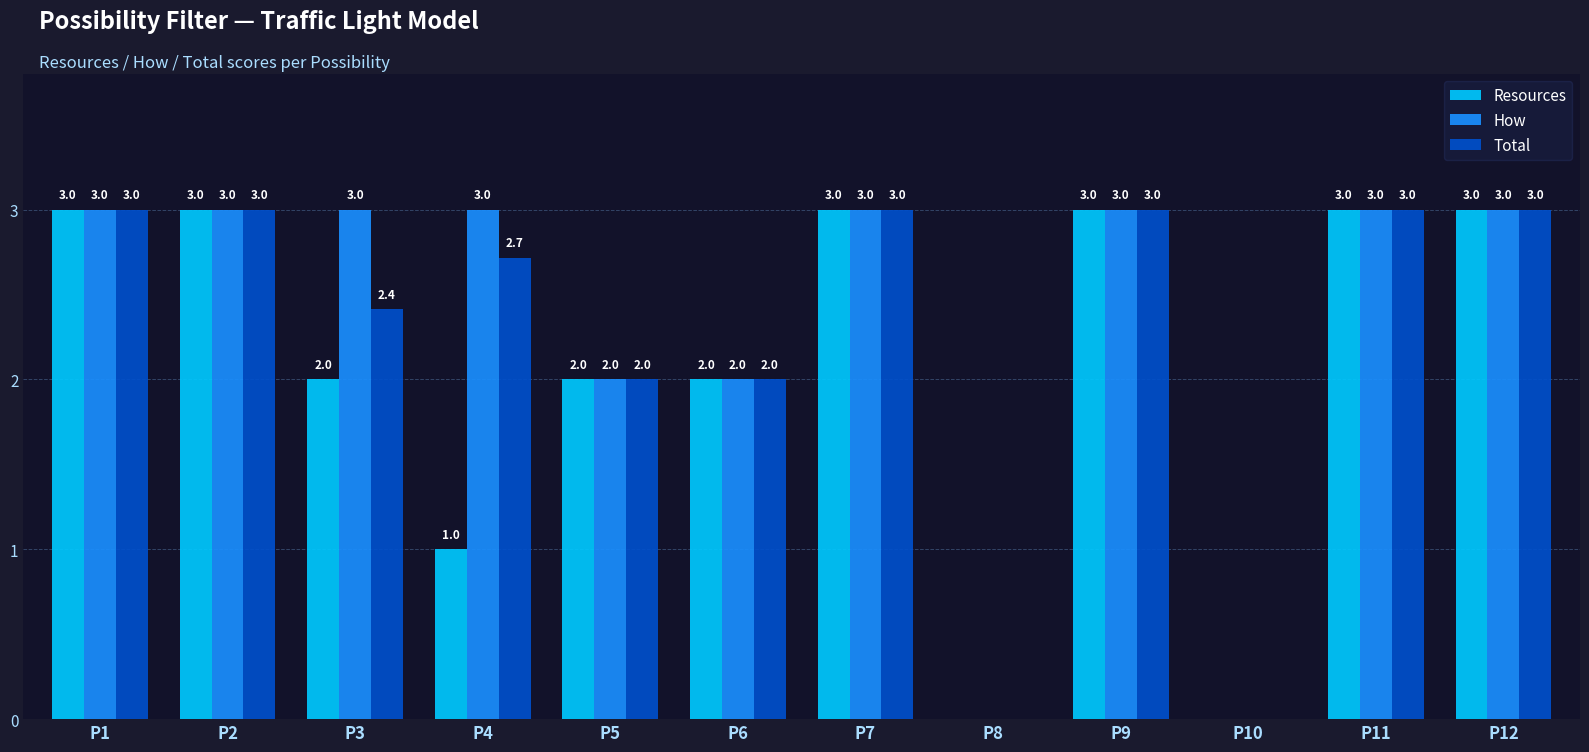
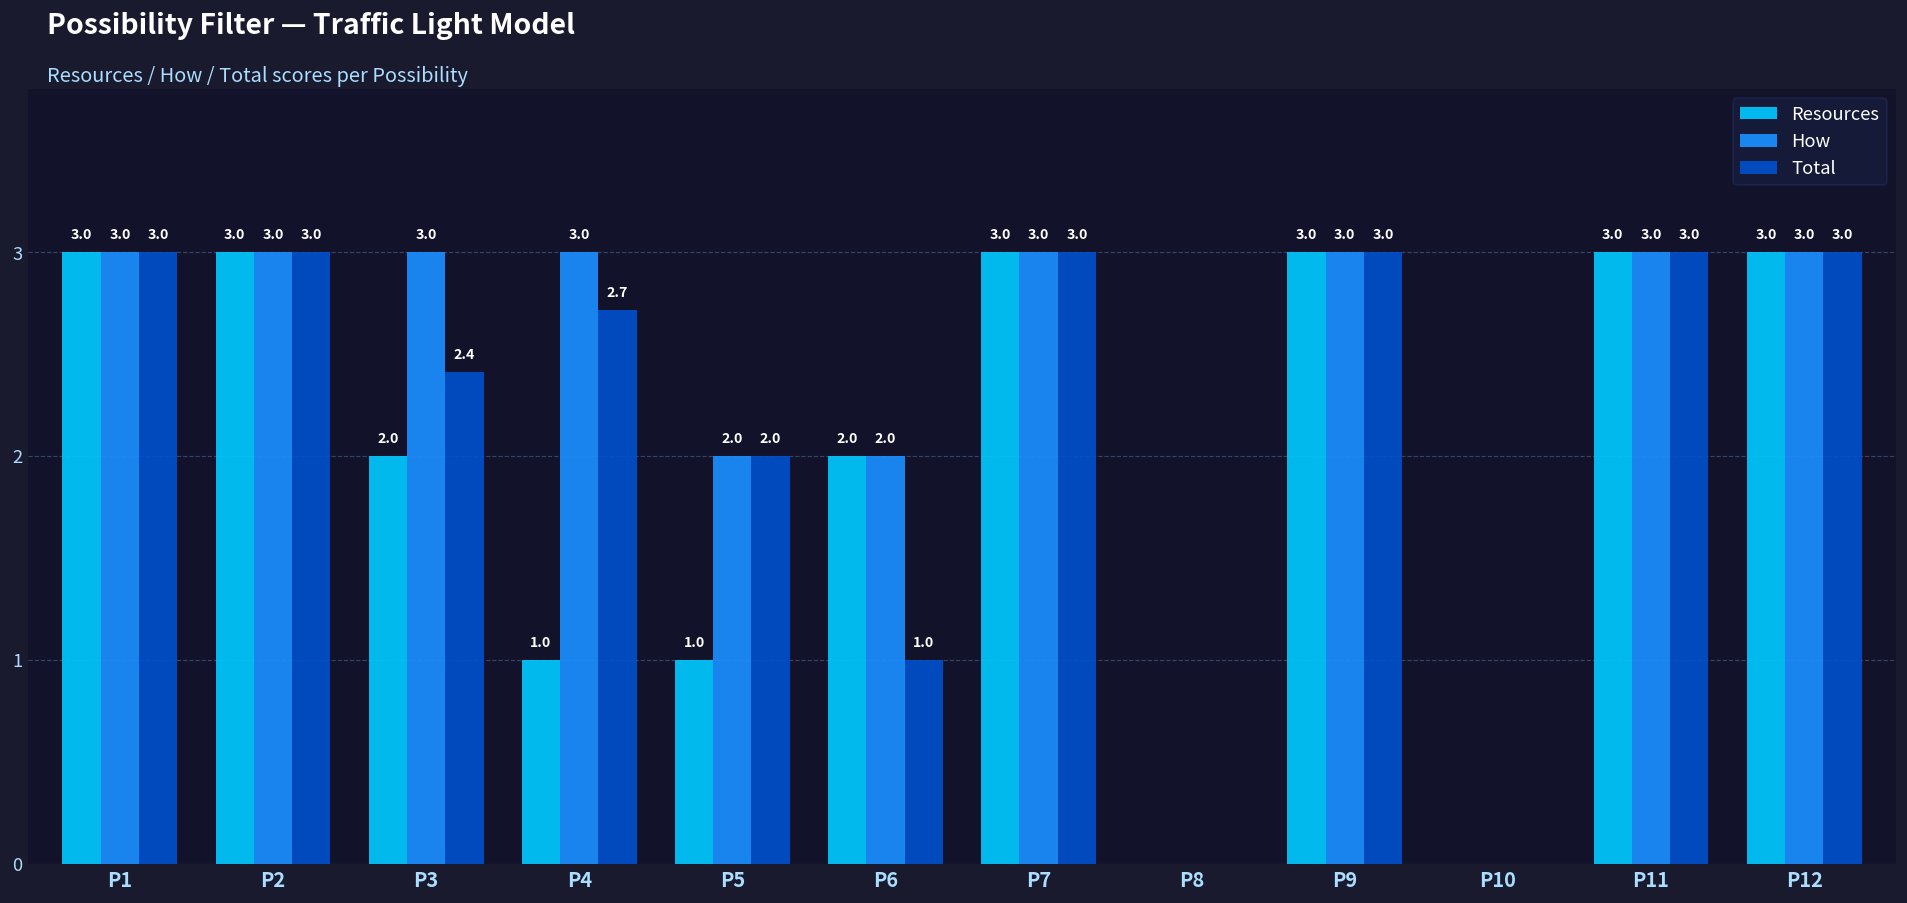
Resources, P5: 2.0 -> 1.0
Total, P6: 2.0 -> 1.0
